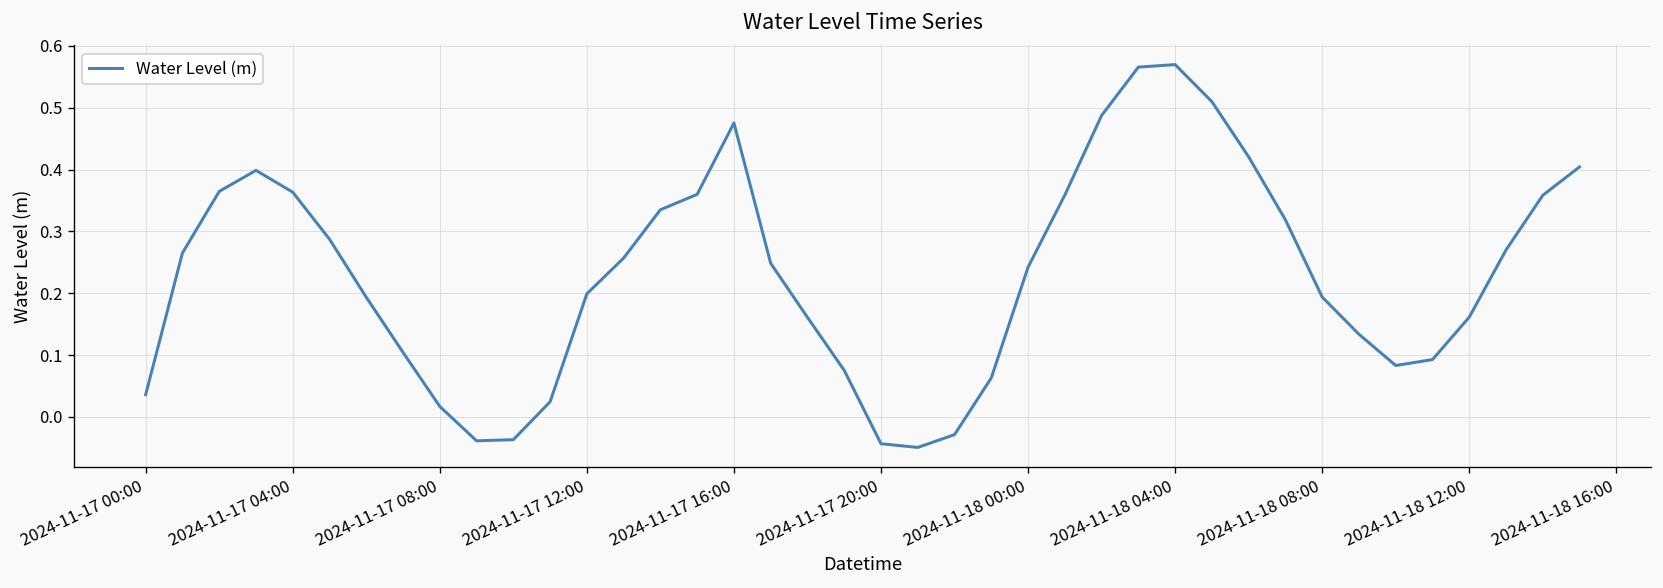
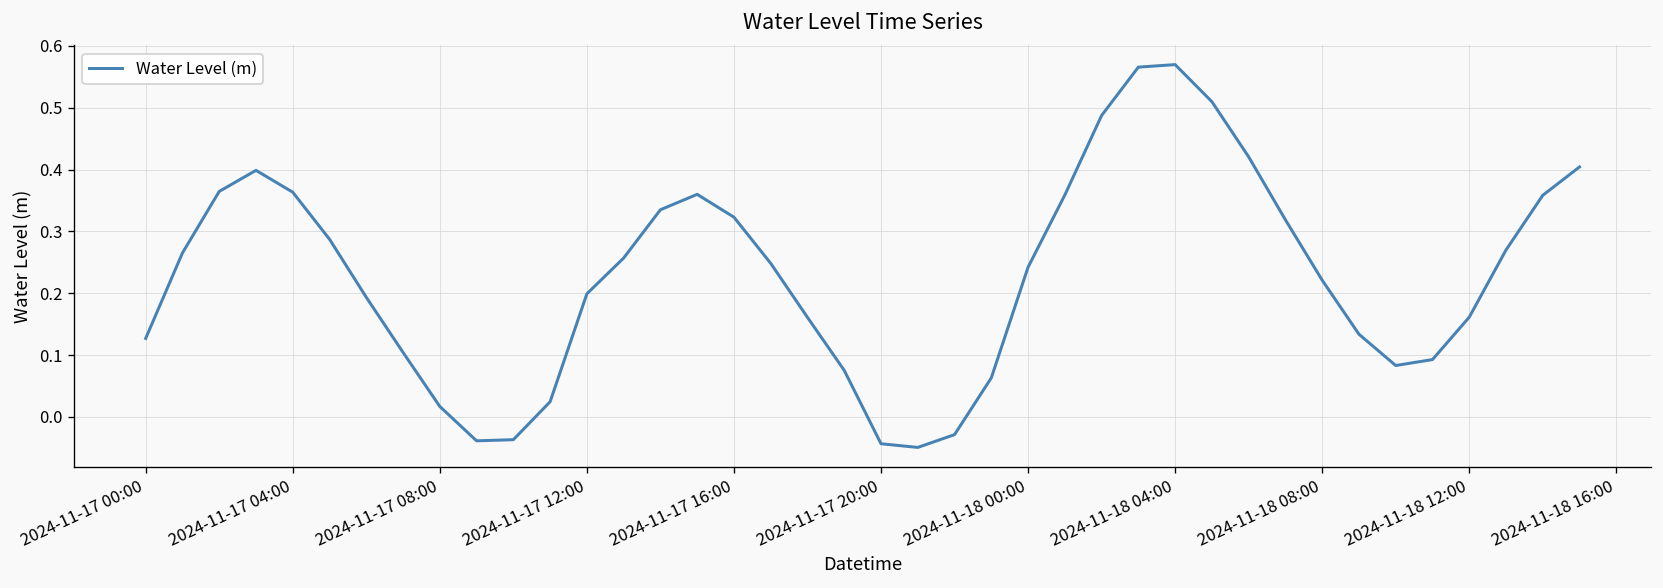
2024-11-17 00:00: 0.04 -> 0.13
2024-11-17 16:00: 0.48 -> 0.32
2024-11-18 08:00: 0.19 -> 0.22
